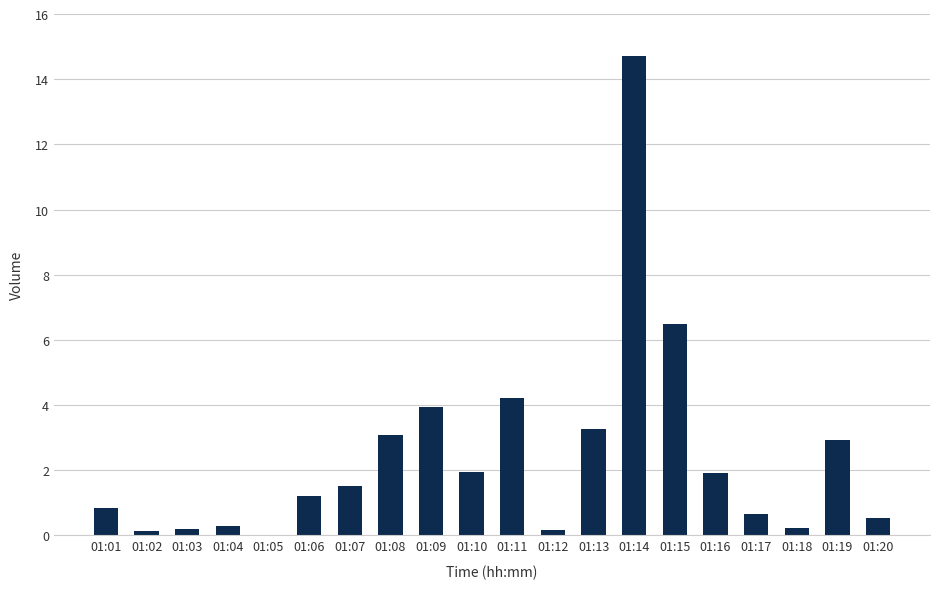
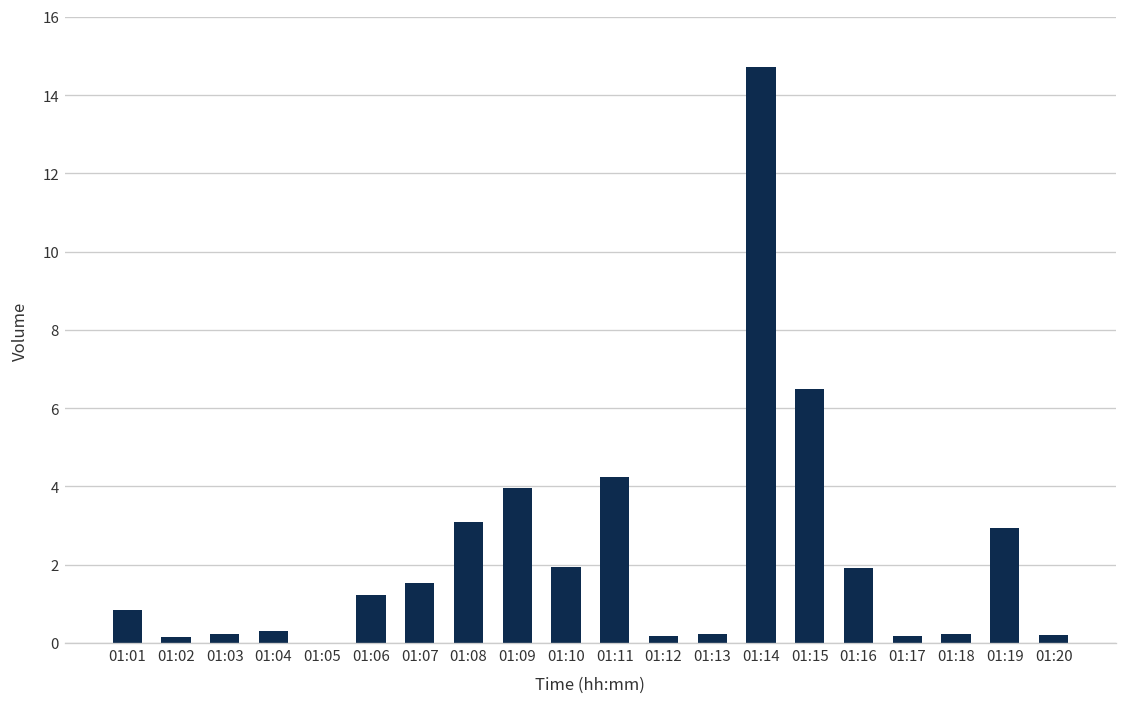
01:13: 3.3 -> 0.2
01:17: 0.6 -> 0.2
01:20: 0.5 -> 0.2
